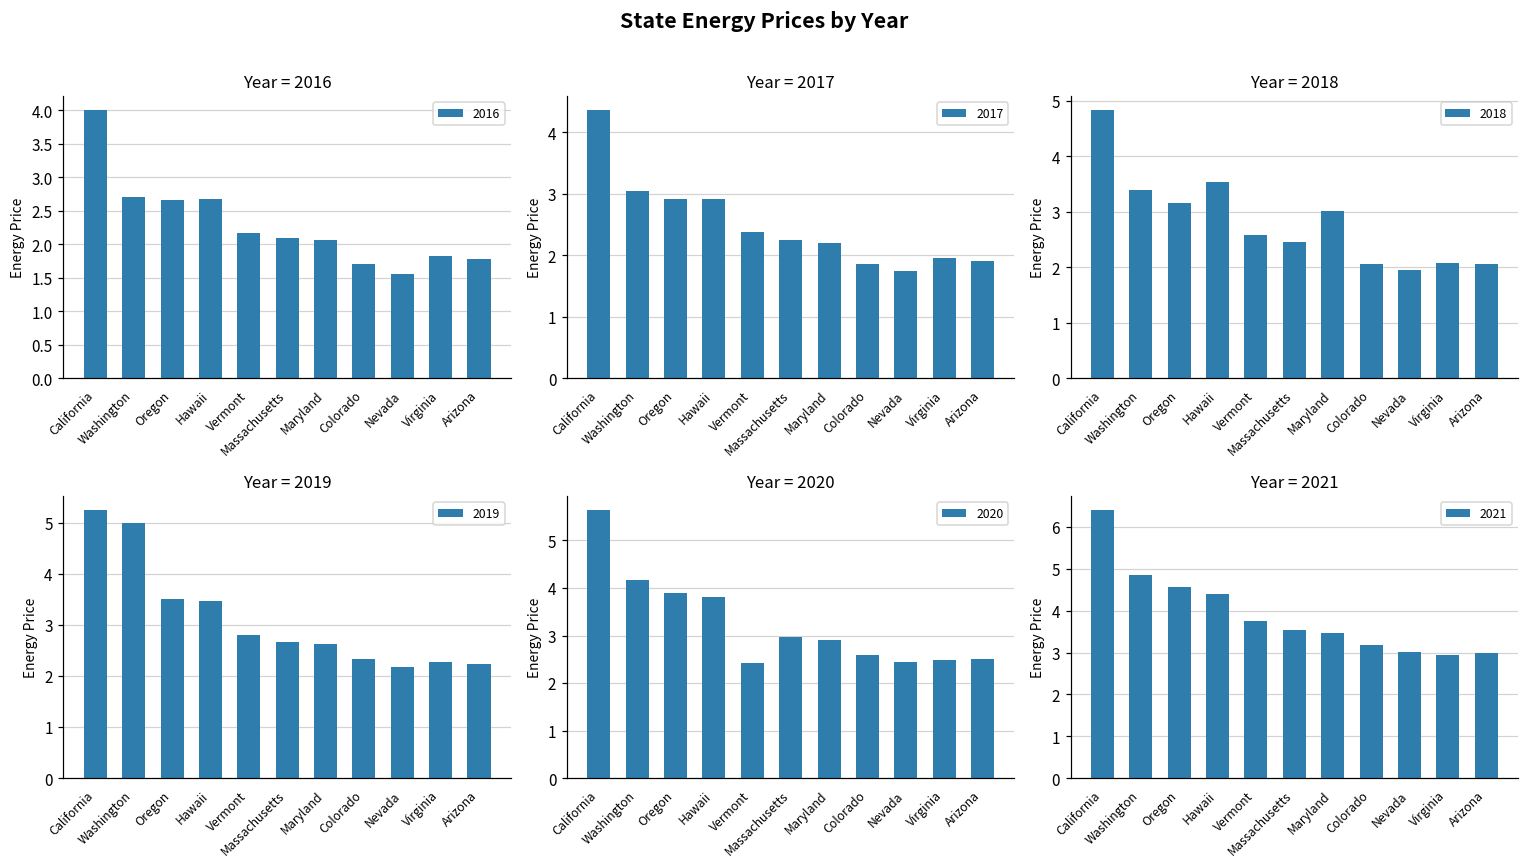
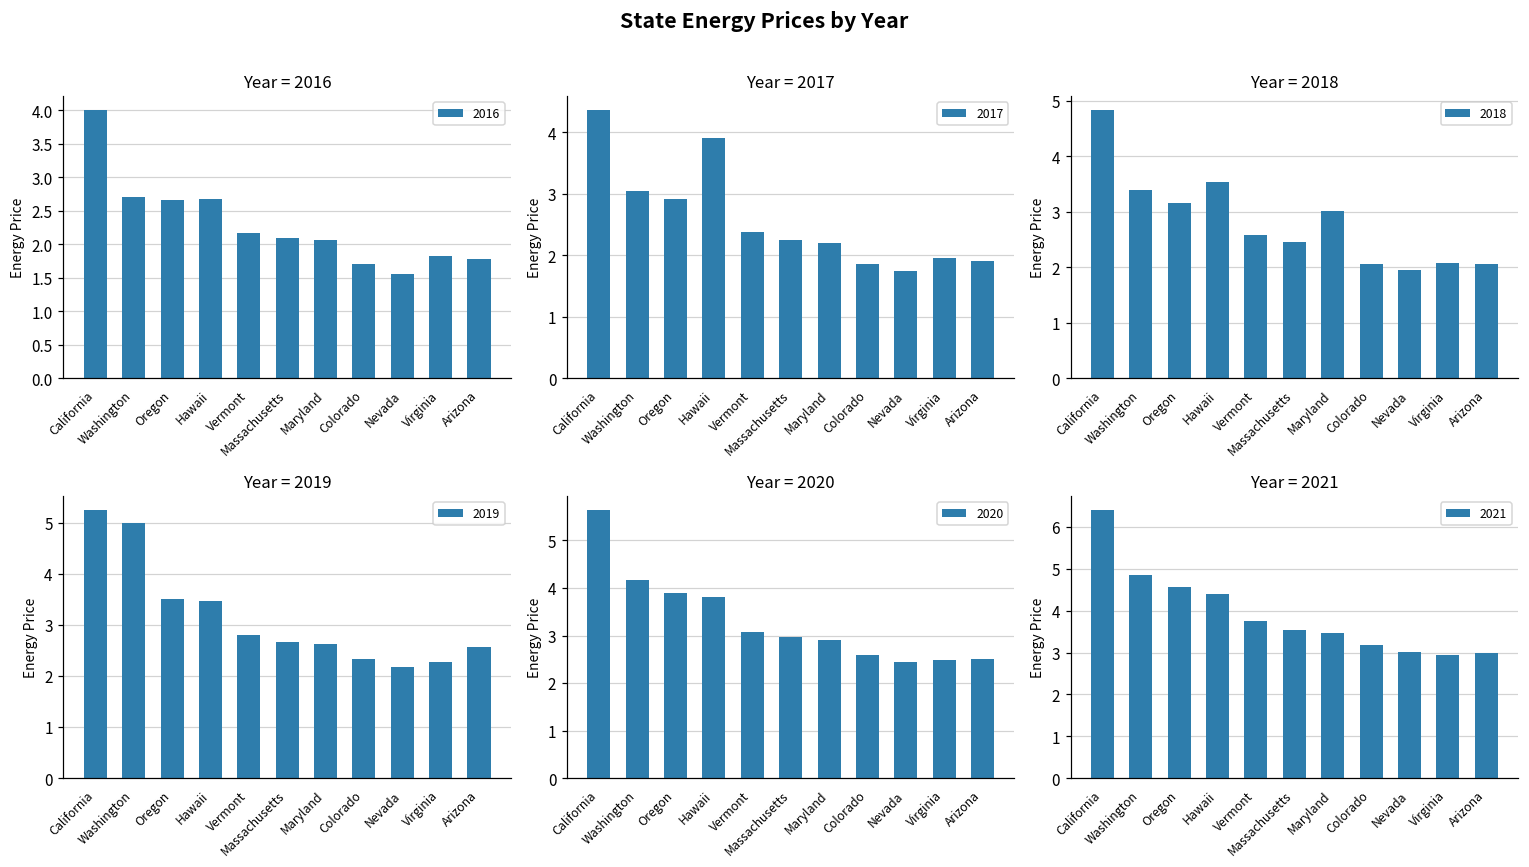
Year = 2017, Hawaii: 2.9 -> 3.9
Year = 2019, Arizona: 2.2 -> 2.6
Year = 2020, Vermont: 2.4 -> 3.1
